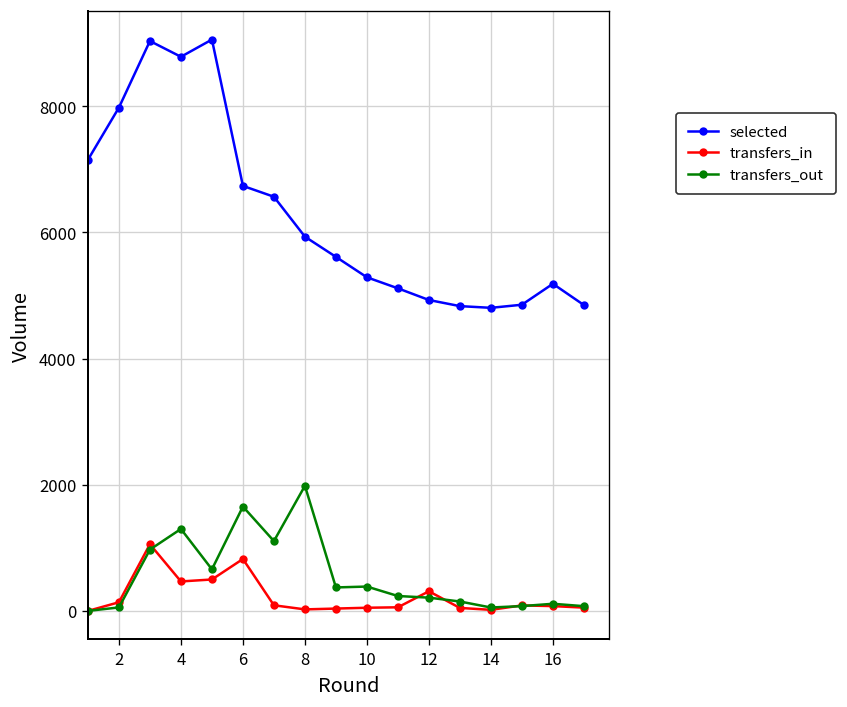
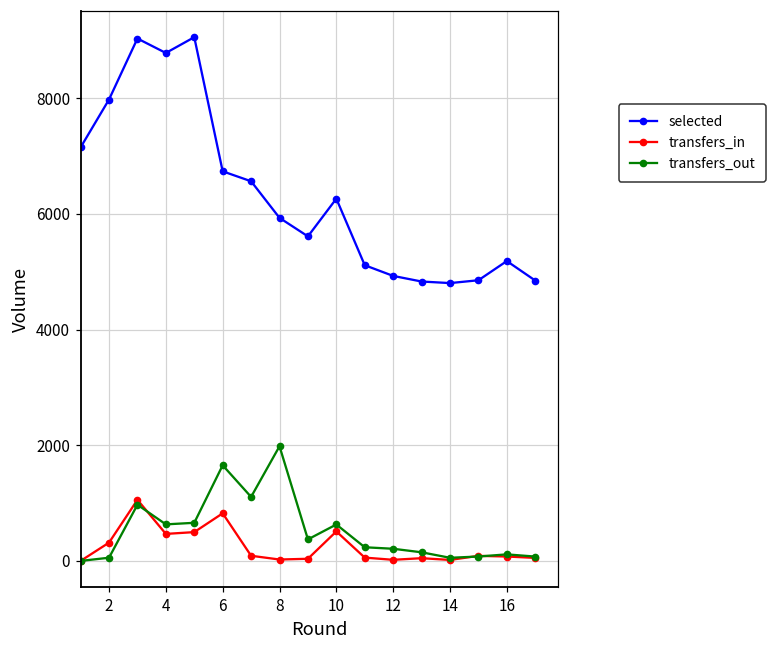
transfers_in, 2: 100 -> 300
transfers_out, 4: 1300 -> 600
selected, 10: 5300 -> 6300
transfers_in, 10: 100 -> 500
transfers_out, 10: 400 -> 600
transfers_in, 12: 300 -> 0
